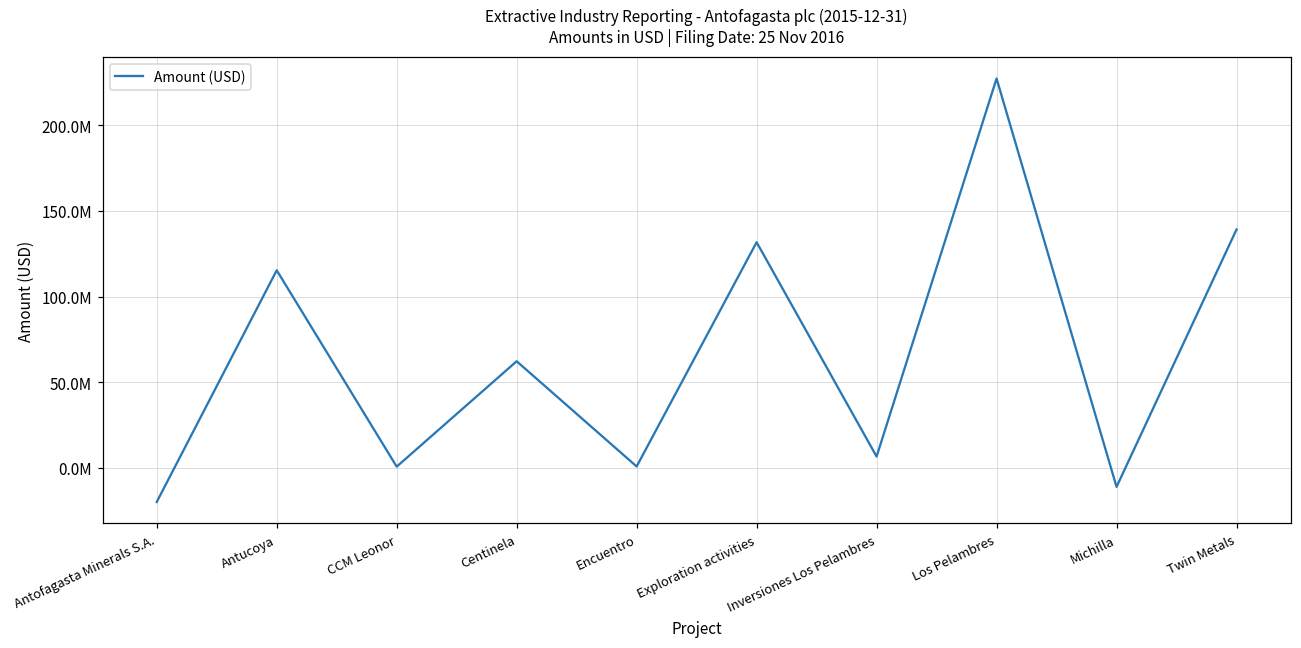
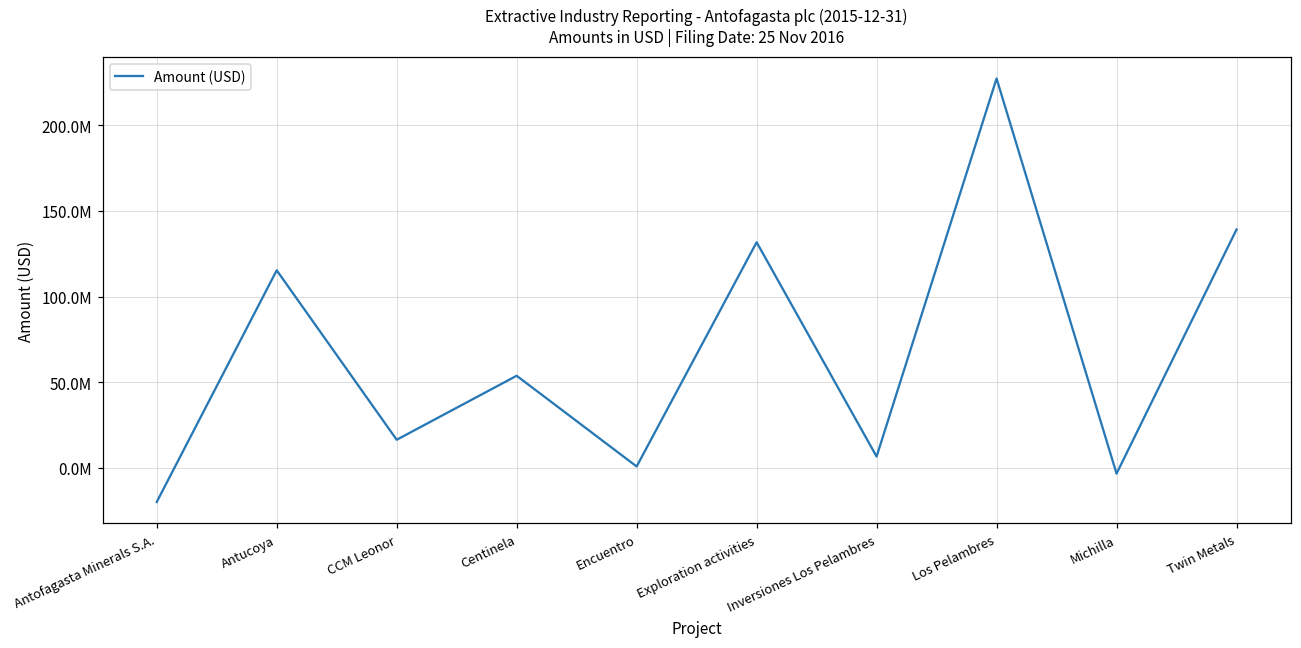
CCM Leonor: 1000000 -> 16000000
Centinela: 62000000 -> 54000000
Michilla: -11000000 -> -3000000
